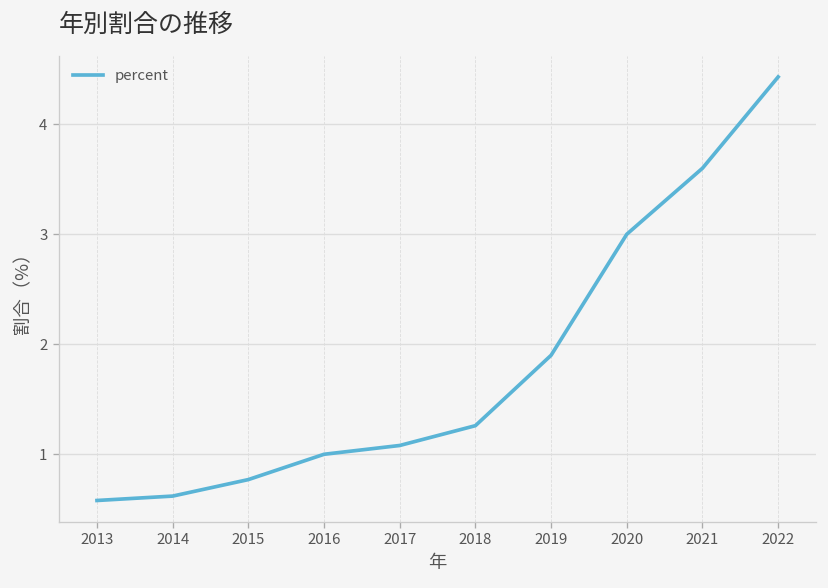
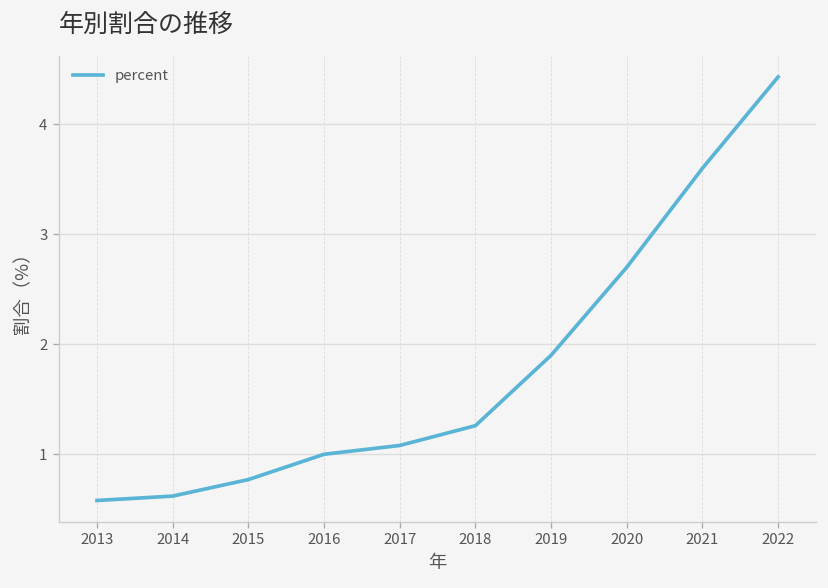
2020: 3.0 -> 2.7
